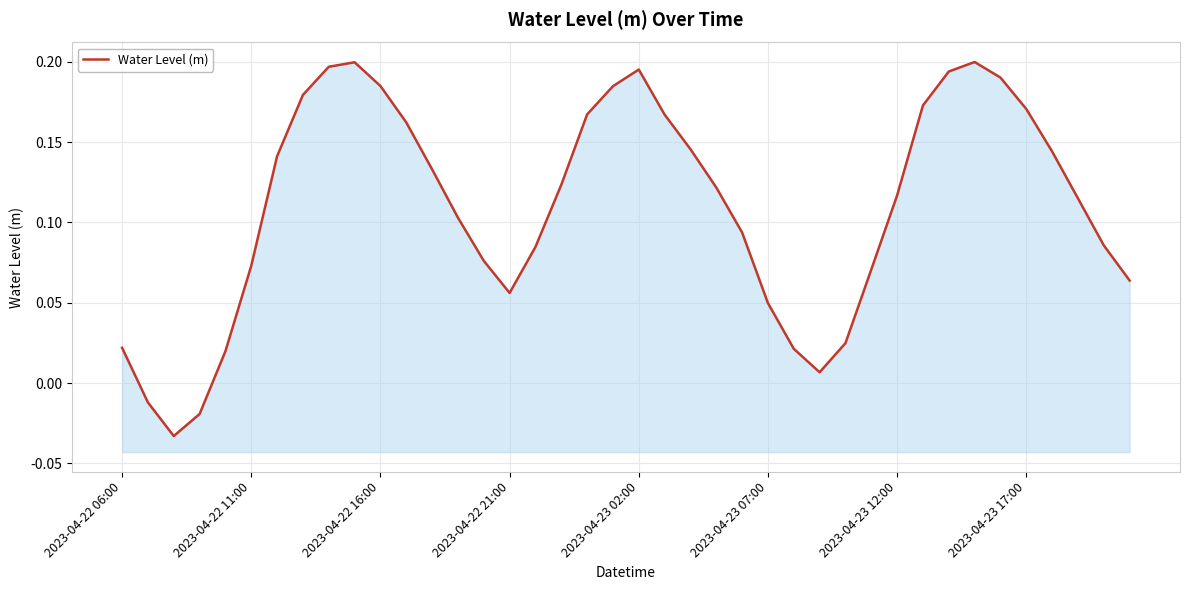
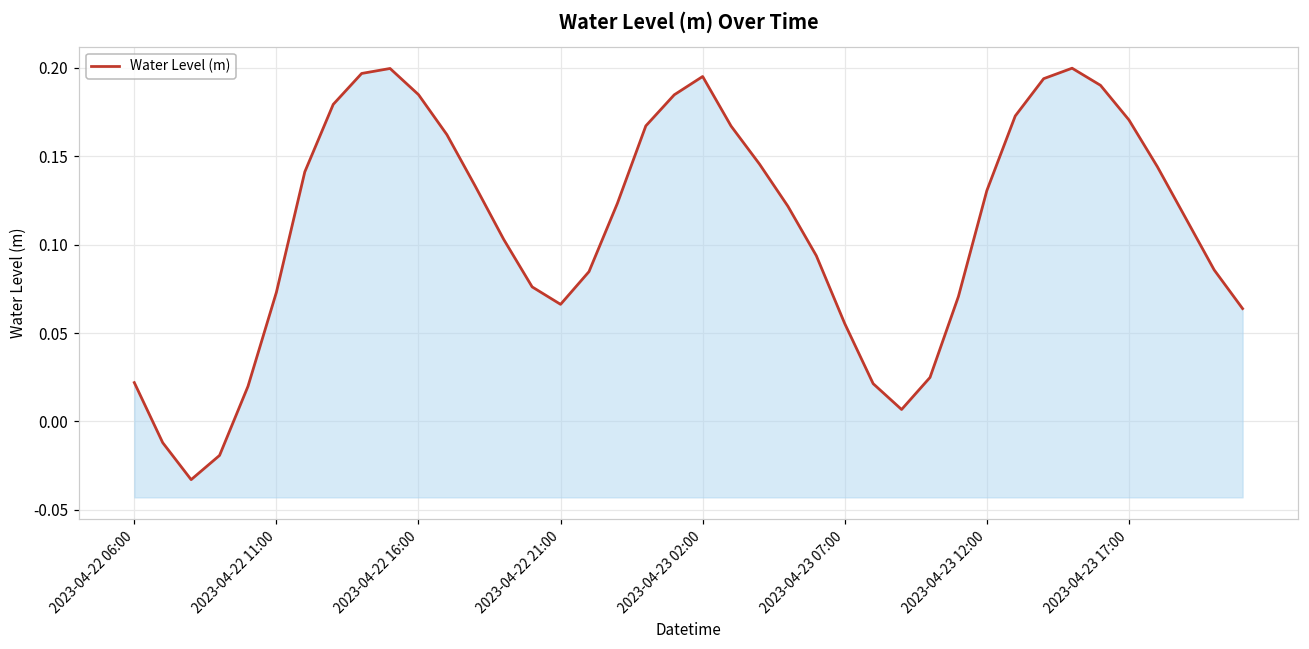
2023-04-22 21:00: 0.056 -> 0.066
2023-04-23 07:00: 0.050 -> 0.055
2023-04-23 12:00: 0.117 -> 0.131
